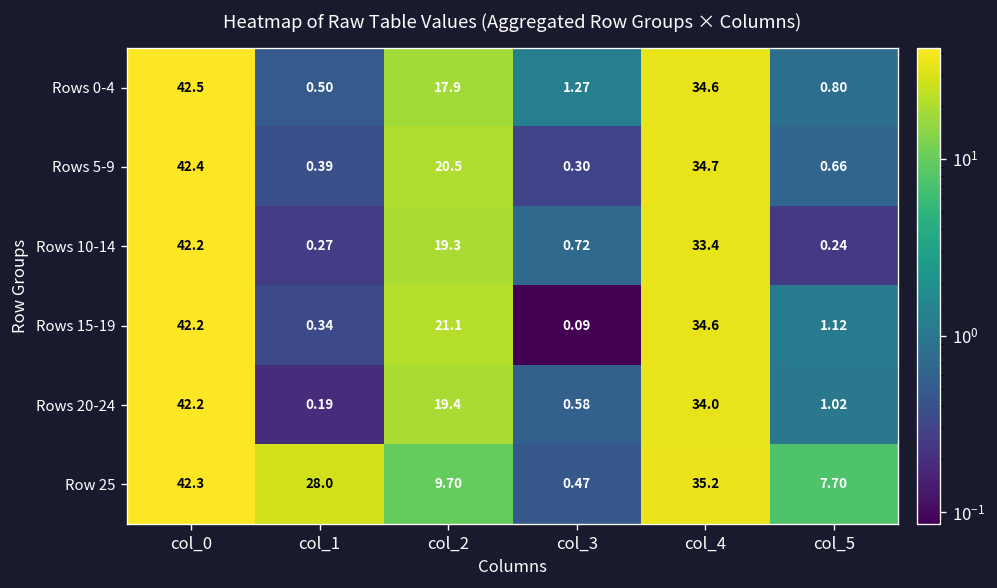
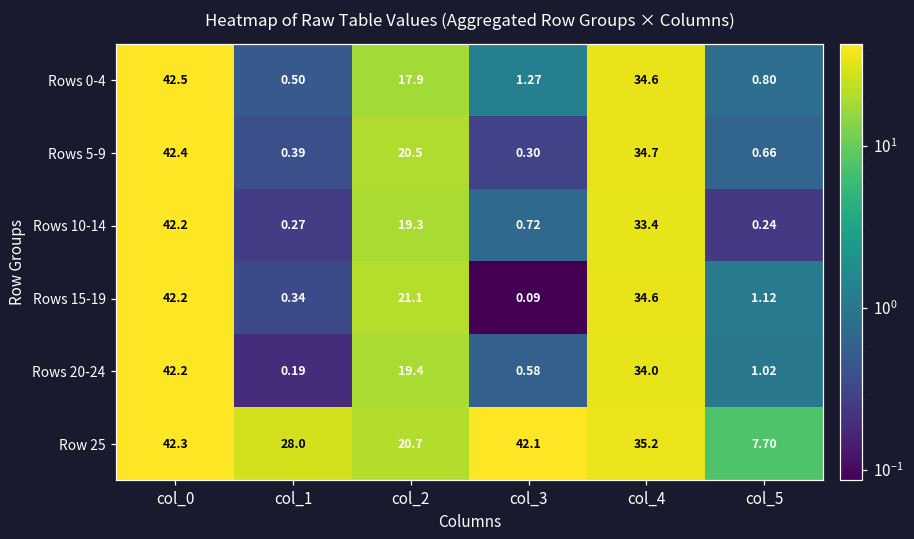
Row 25, col_2: 9.70 -> 20.7
Row 25, col_3: 0.47 -> 42.1
